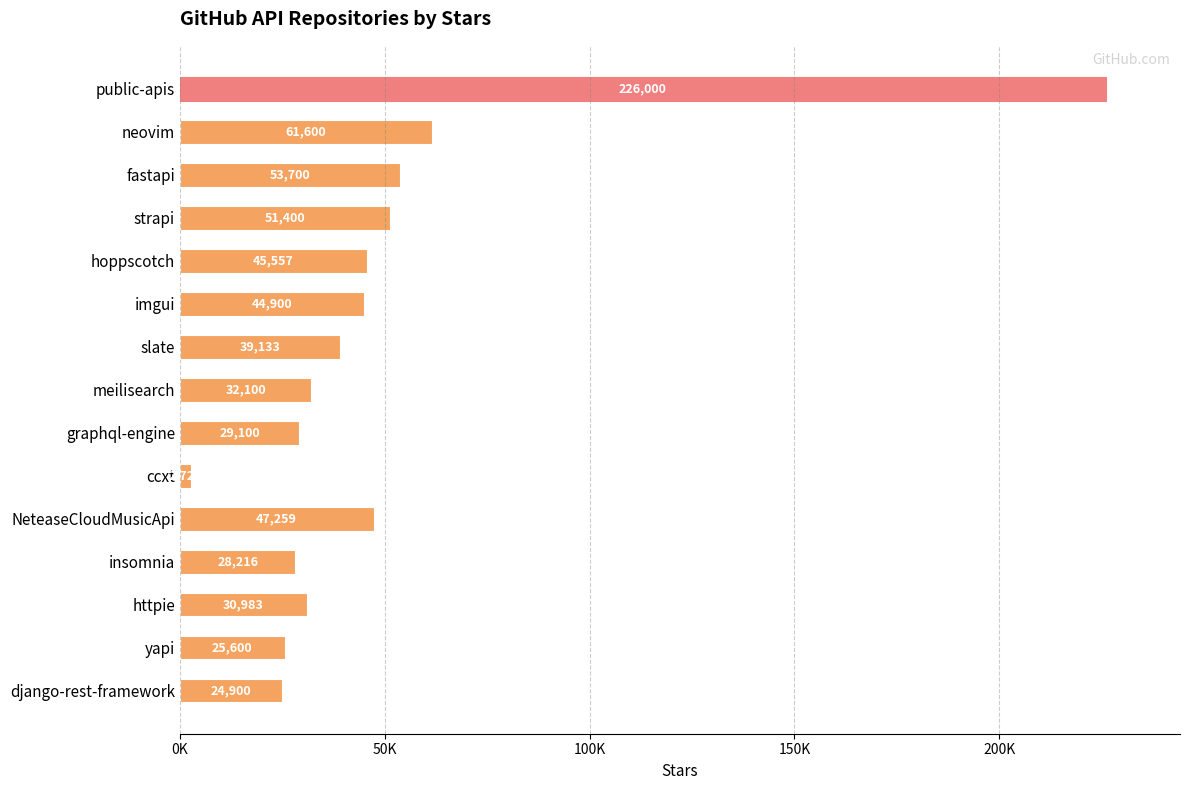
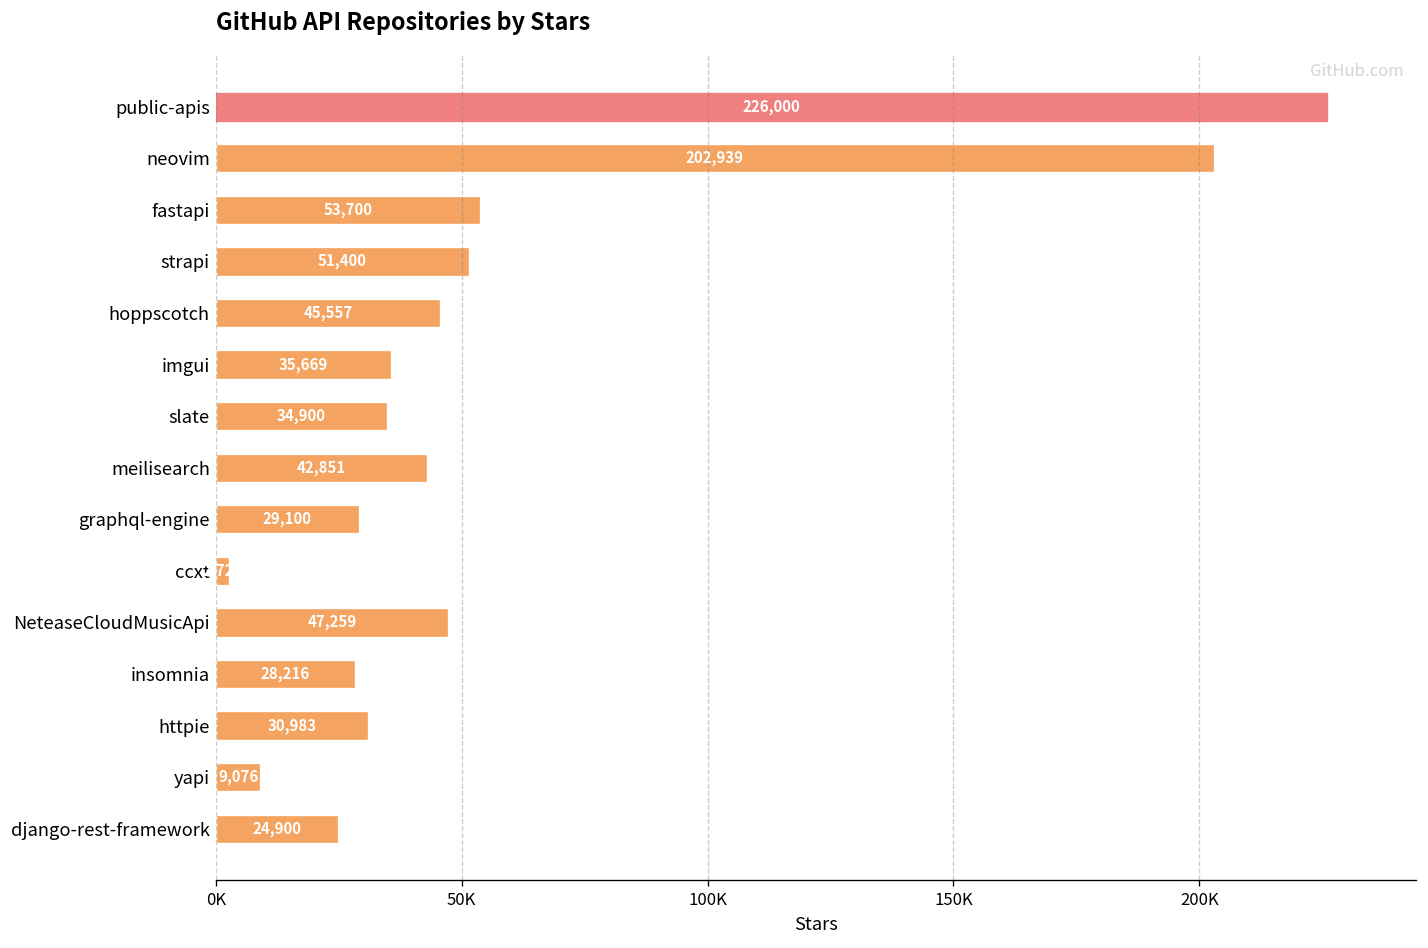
neovim: 61,600 -> 202,939
imgui: 44,900 -> 35,669
slate: 39,133 -> 34,900
meilisearch: 32,100 -> 42,851
yapi: 25,600 -> 9,076
